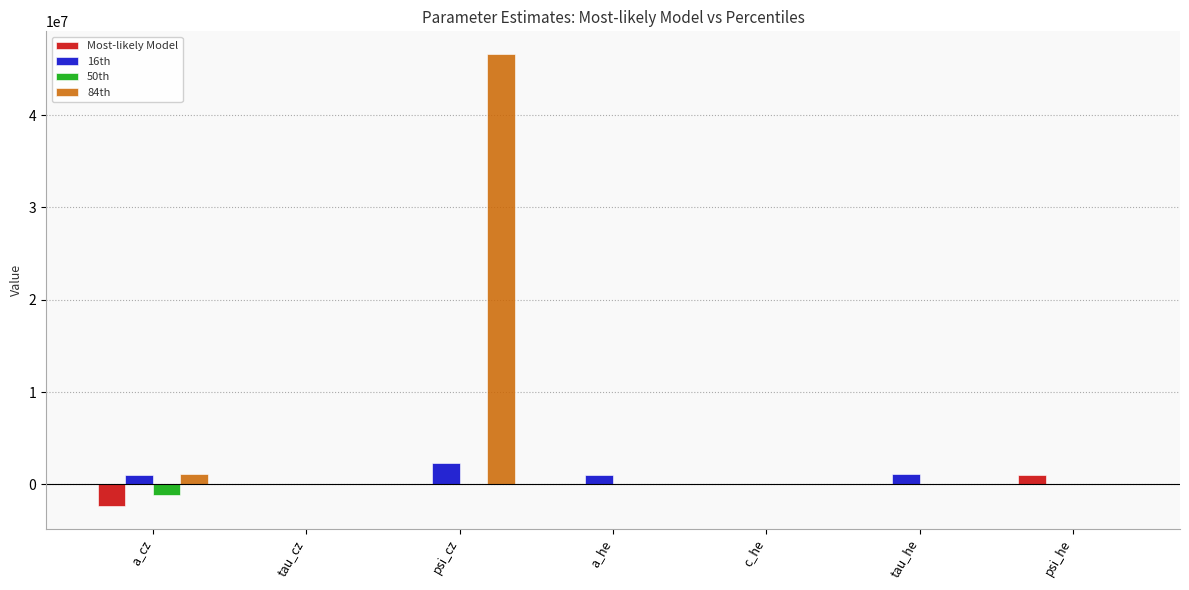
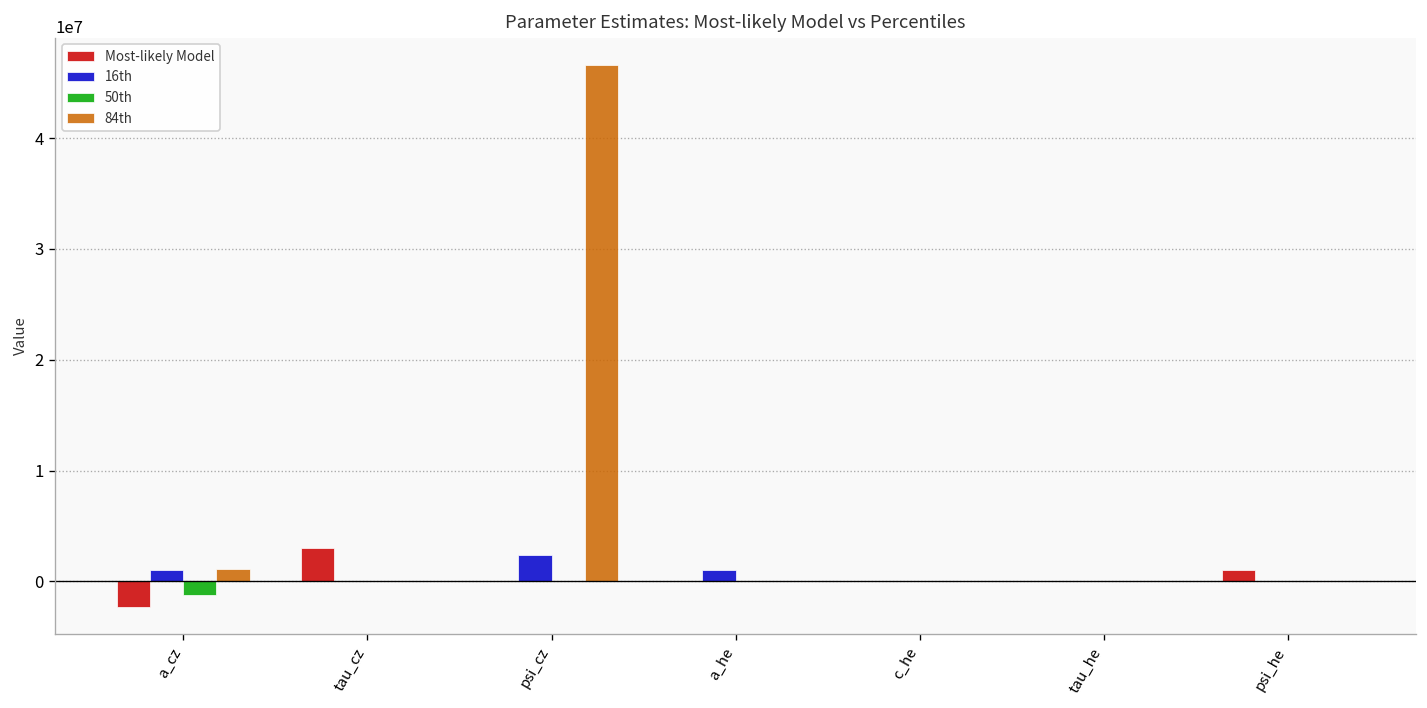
Most-likely Model, tau_cz: 0 -> 3000000
16th, tau_he: 1000000 -> 0
